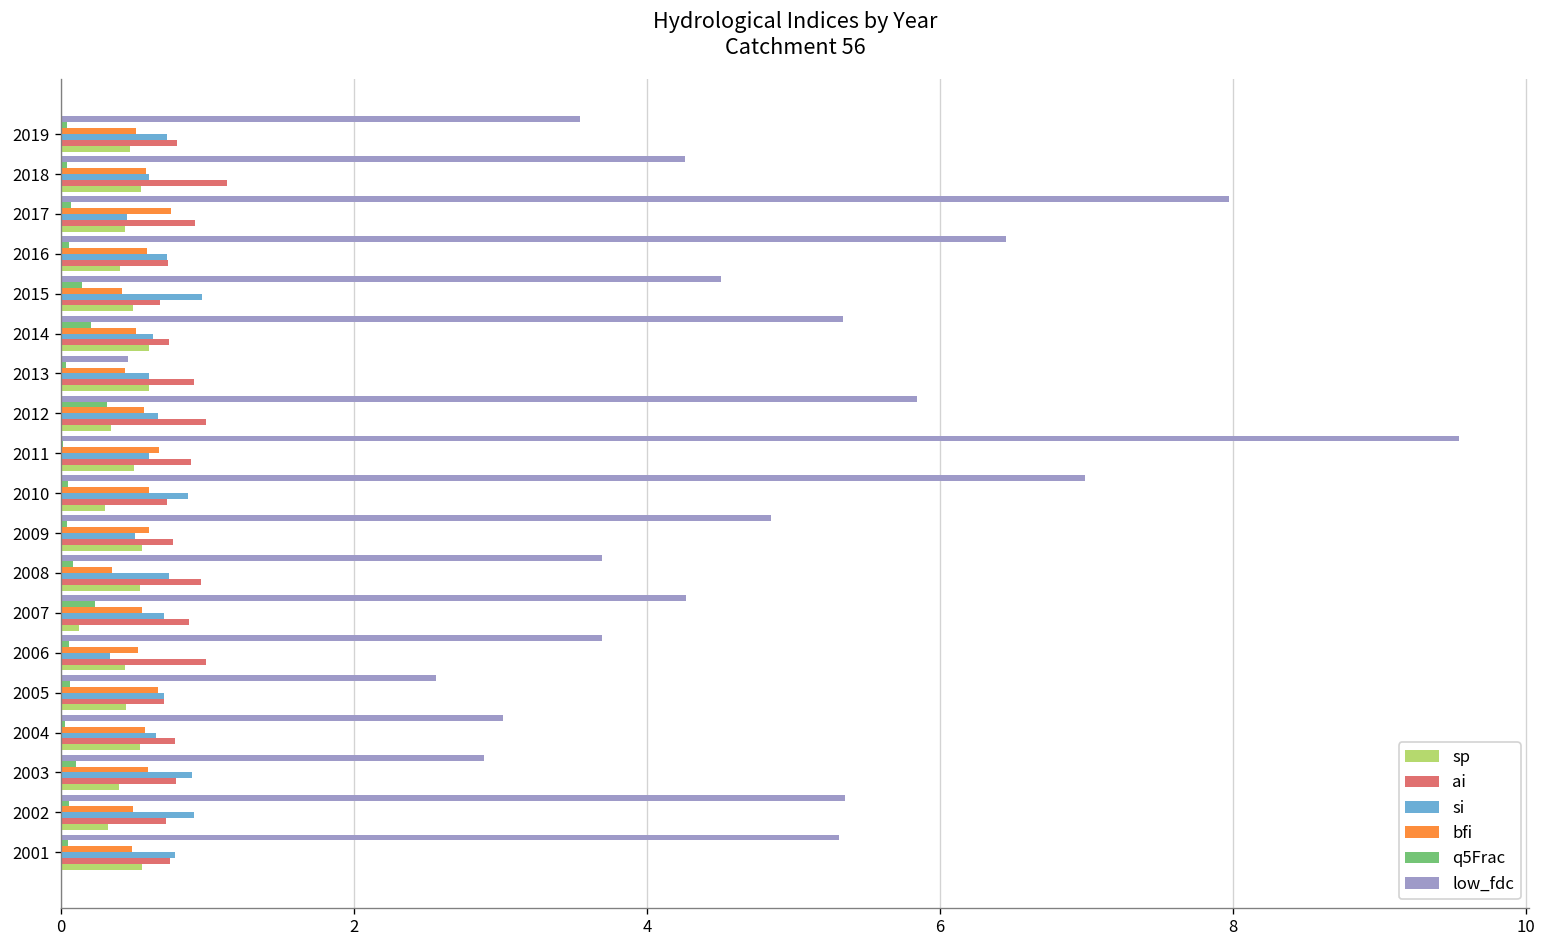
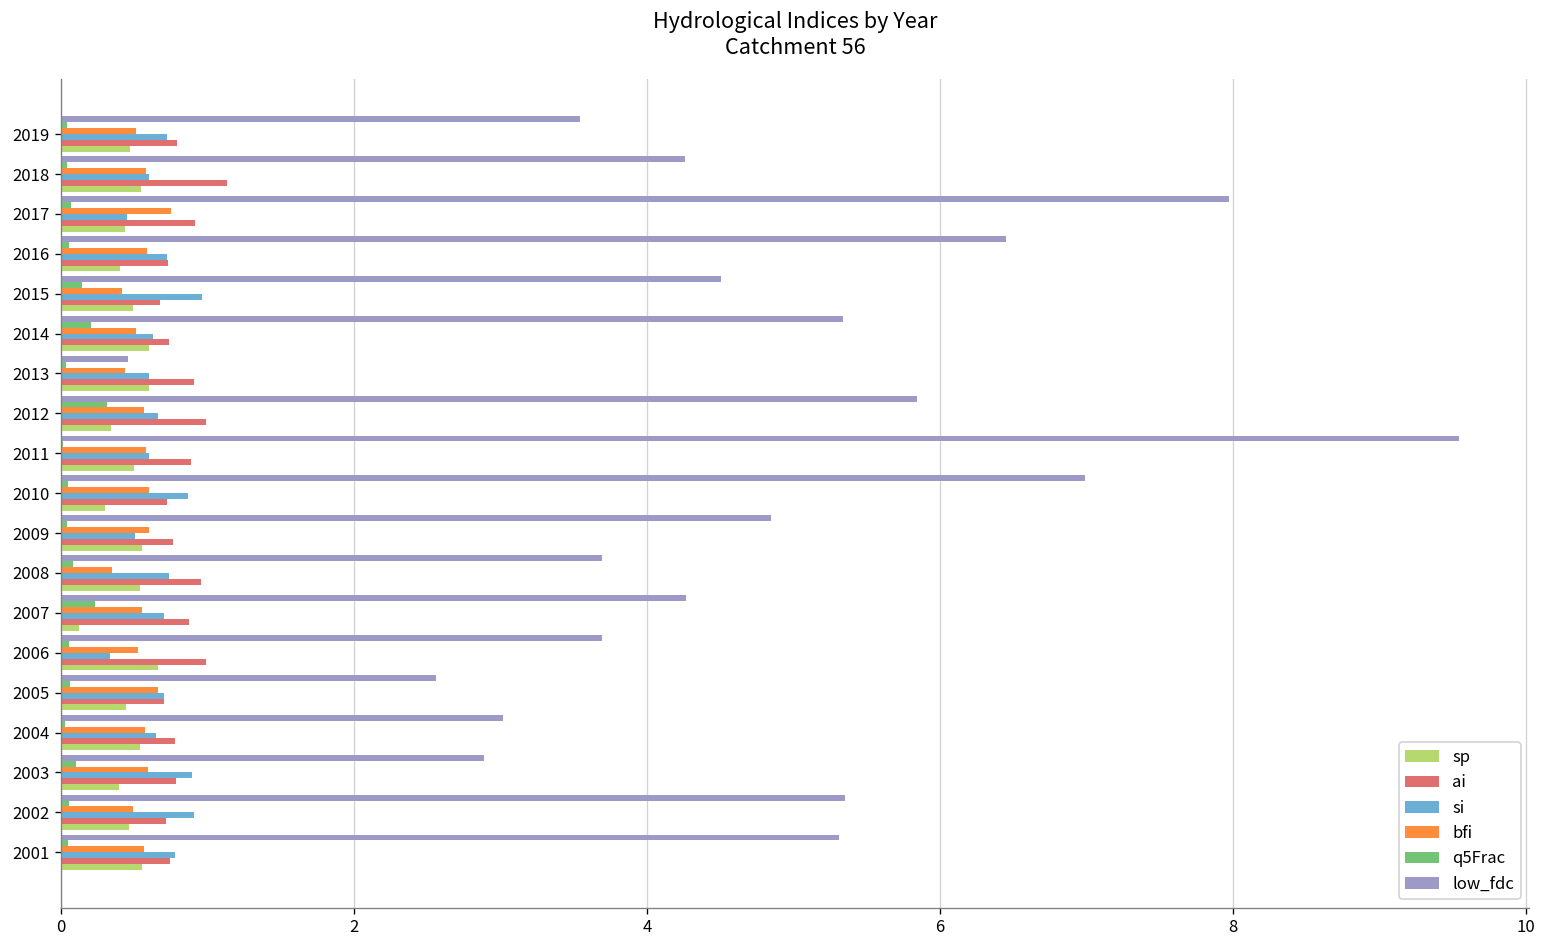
bfi, 2011: 0.67 -> 0.58
sp, 2006: 0.44 -> 0.67
sp, 2002: 0.32 -> 0.47
bfi, 2001: 0.49 -> 0.57
